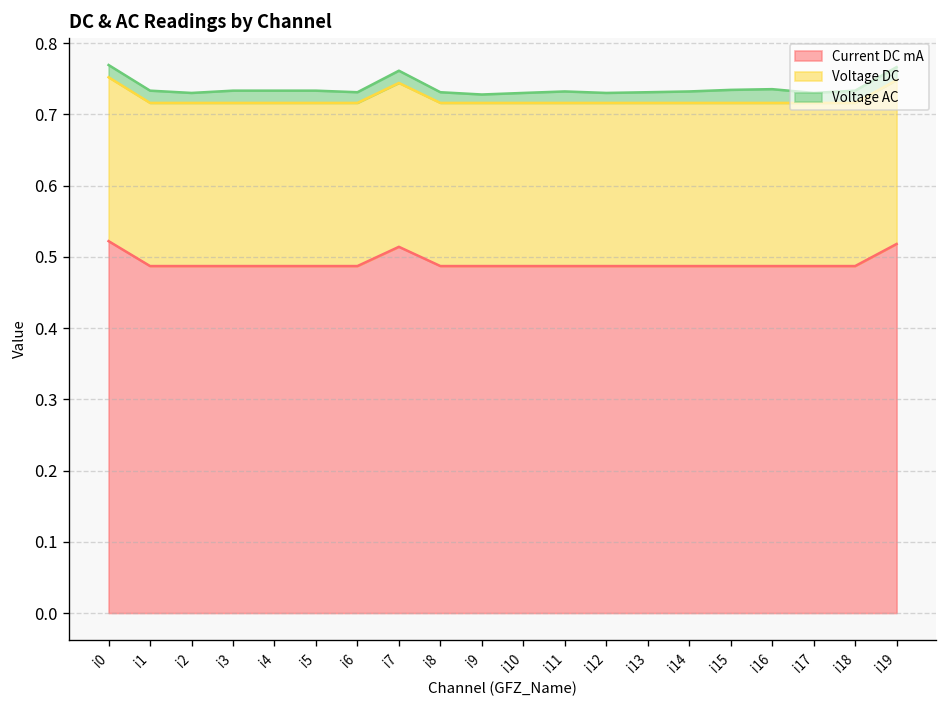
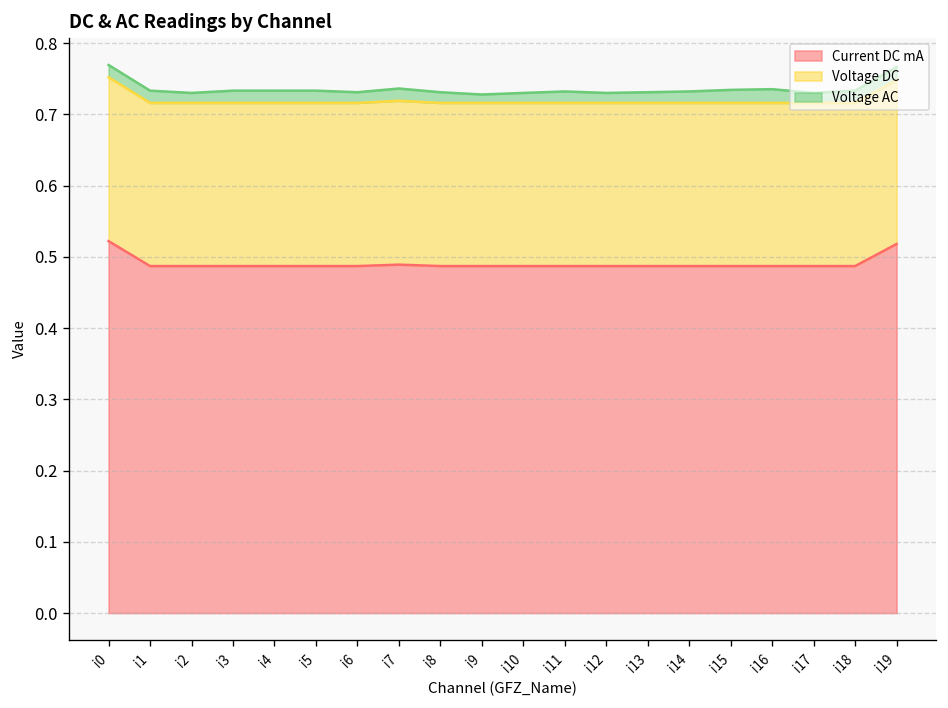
Current DC mA, i7: 0.51 -> 0.49
